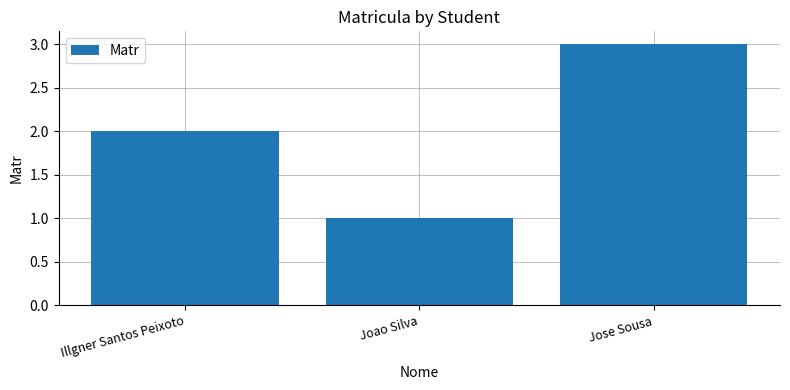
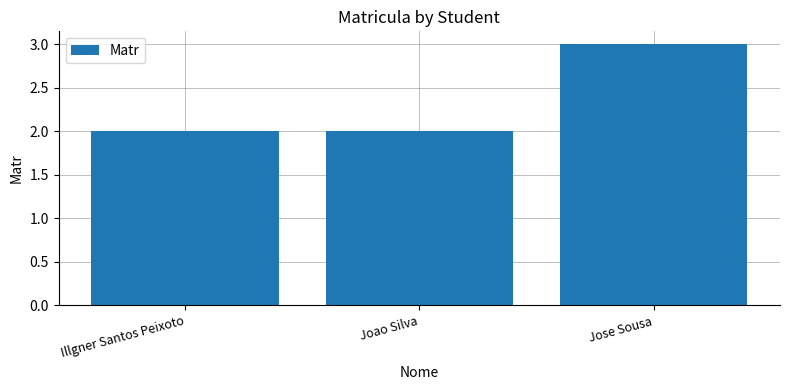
Joao Silva: 1 -> 2
